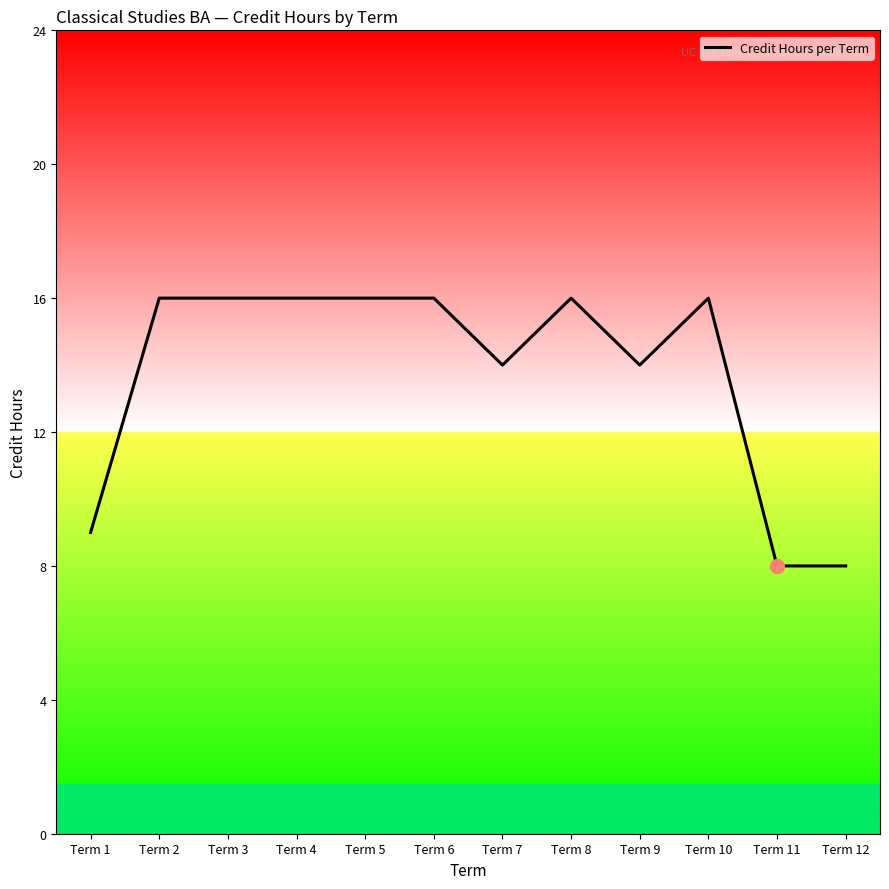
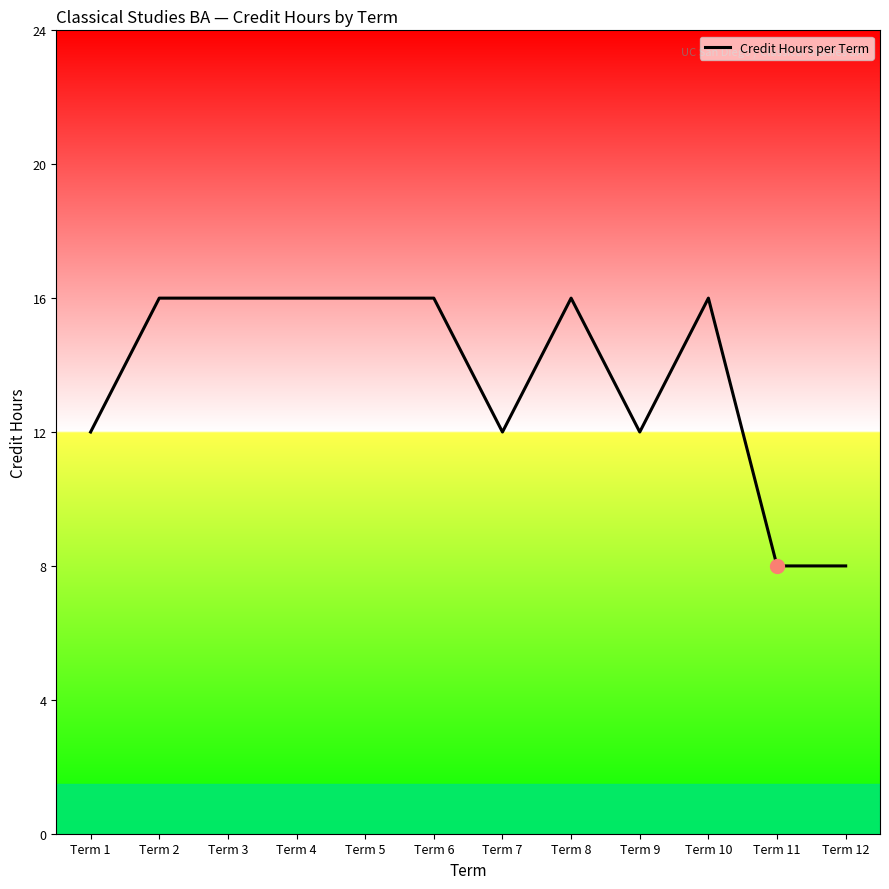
Credit Hours per Term, Term 1: 9 -> 12
Credit Hours per Term, Term 7: 14 -> 12
Credit Hours per Term, Term 9: 14 -> 12
